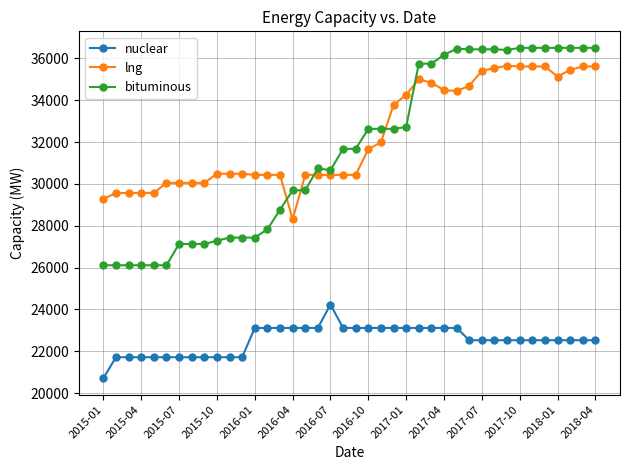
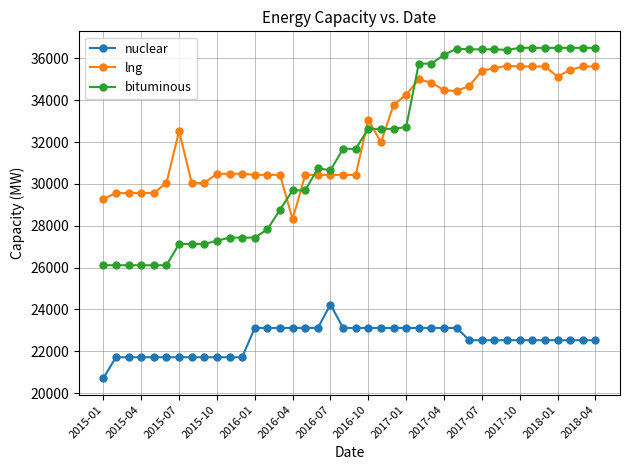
lng, 2015-07: 30000 -> 32500
lng, 2016-10: 31700 -> 33100
